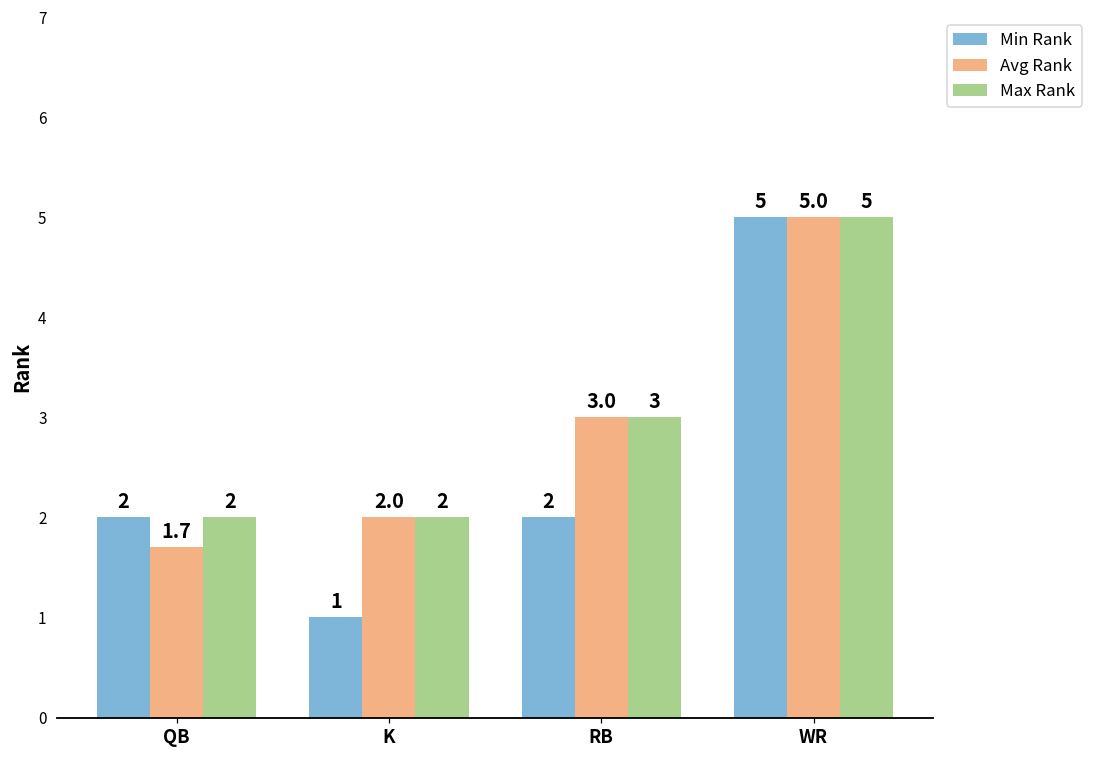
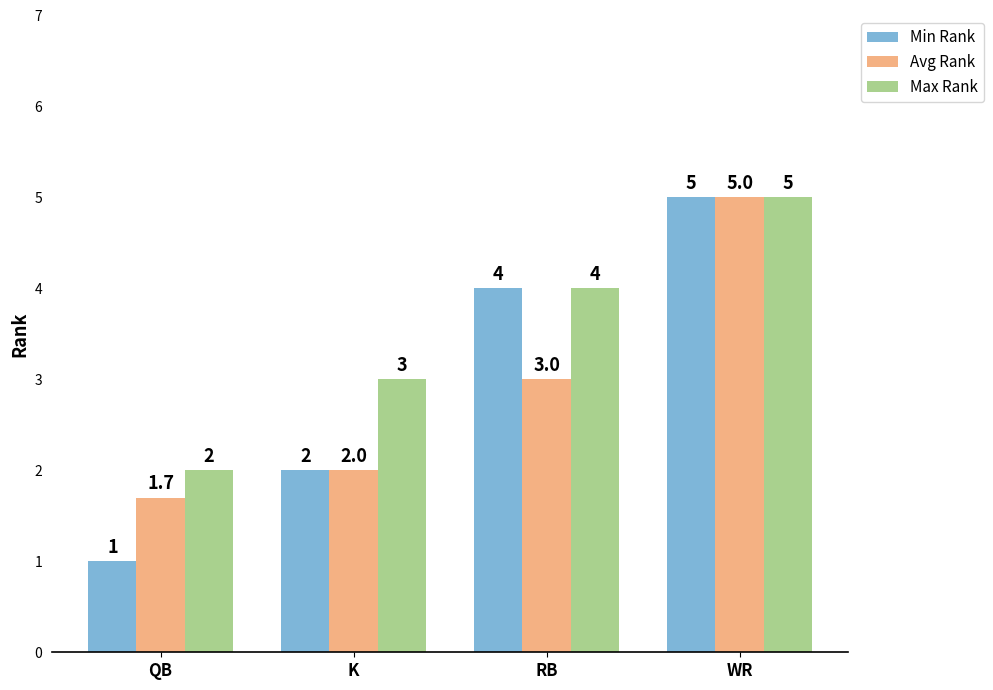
Min Rank, QB: 2 -> 1
Min Rank, K: 1 -> 2
Max Rank, K: 2 -> 3
Min Rank, RB: 2 -> 4
Max Rank, RB: 3 -> 4
